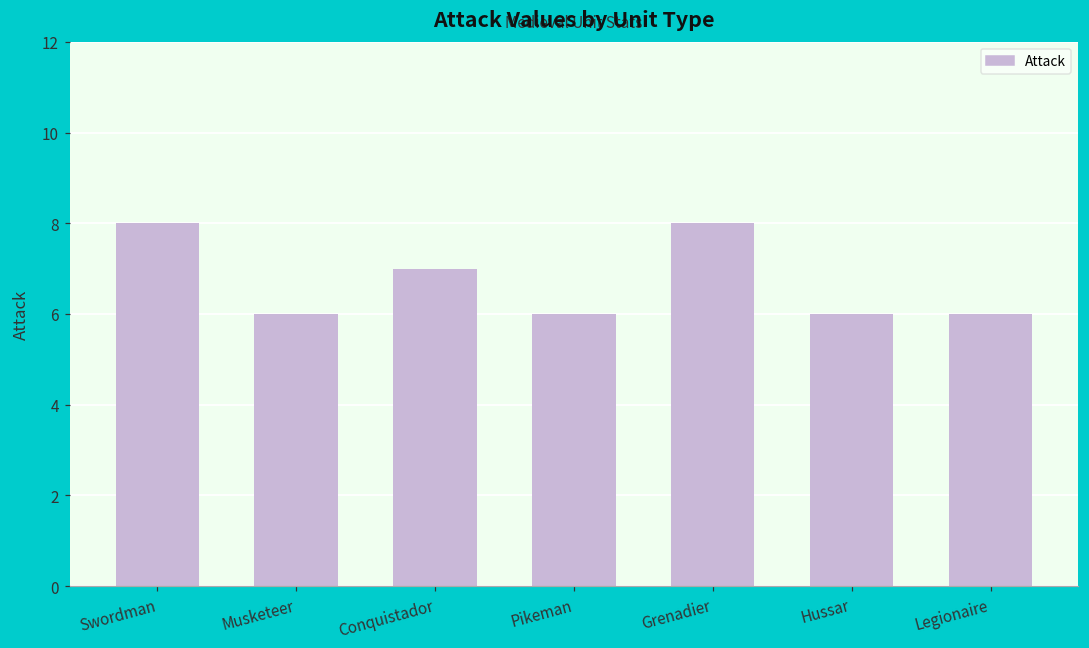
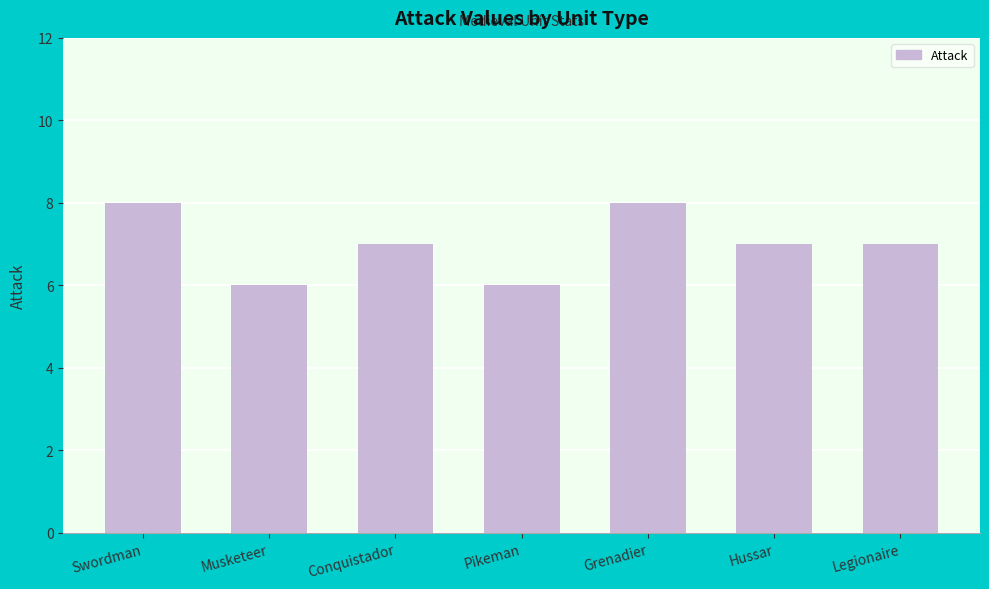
Hussar: 6 -> 7
Legionaire: 6 -> 7
